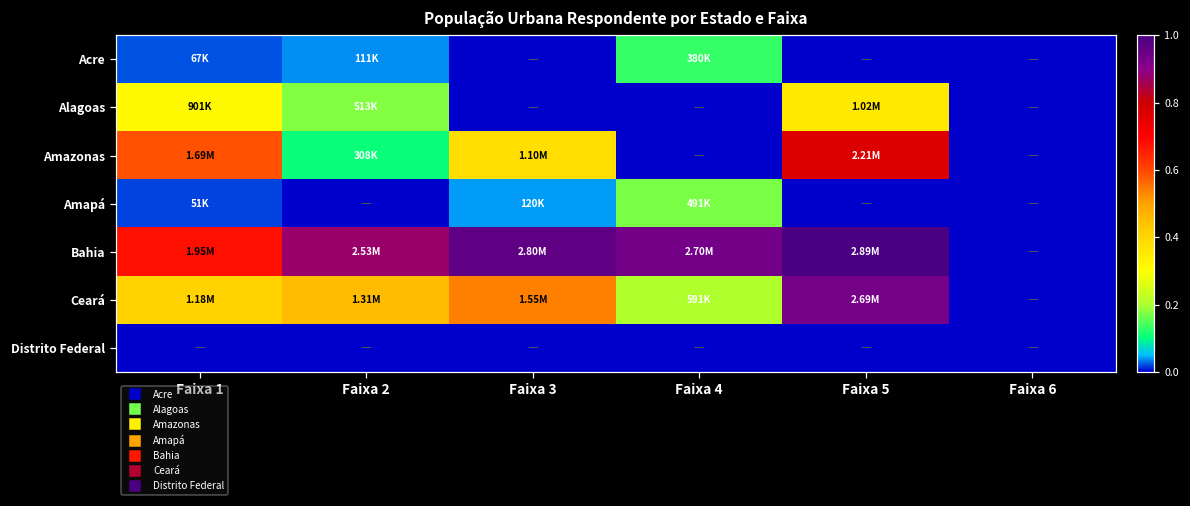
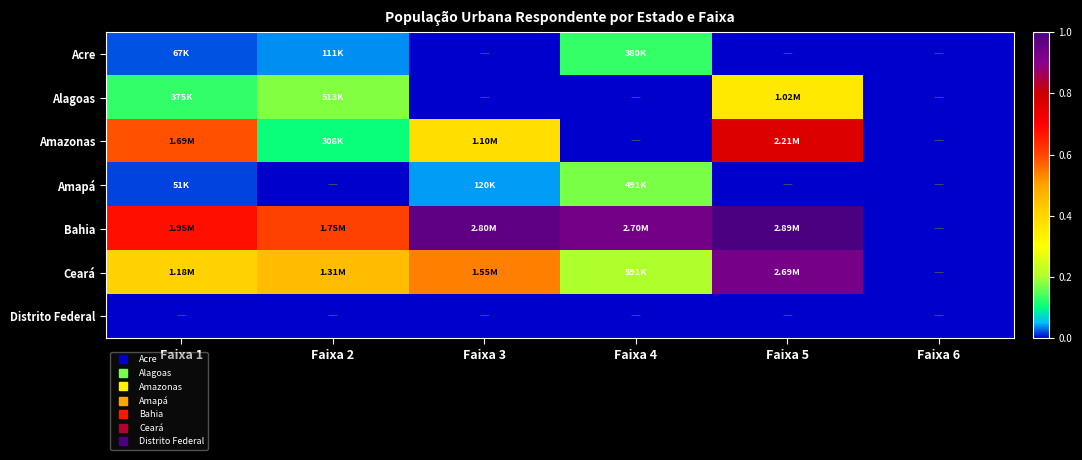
Alagoas, Faixa 1: 901K -> 375K
Bahia, Faixa 2: 2.53M -> 1.75M
